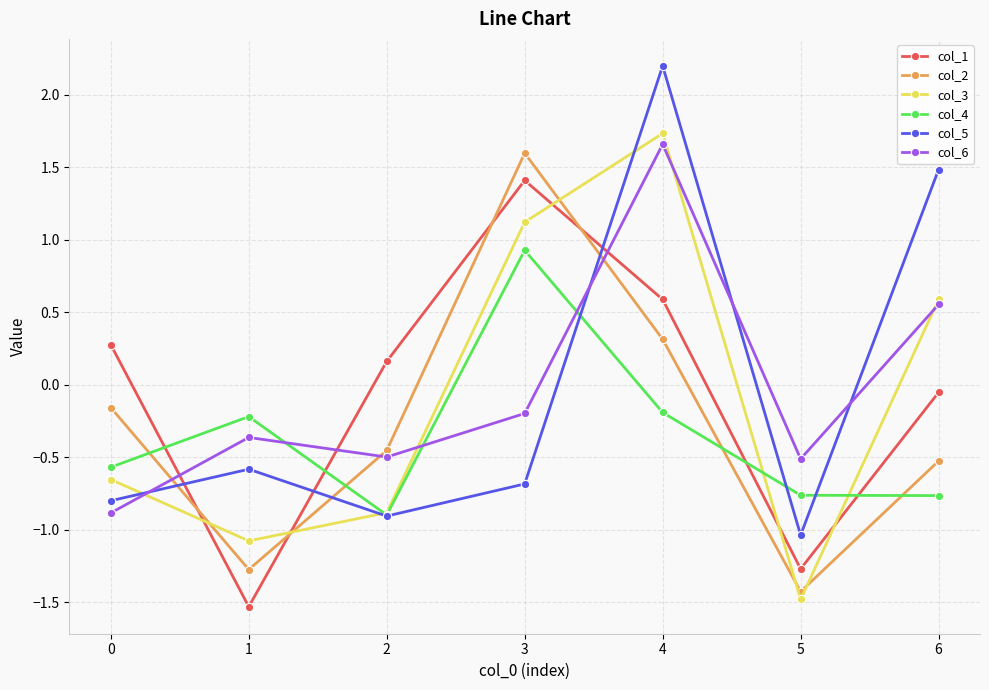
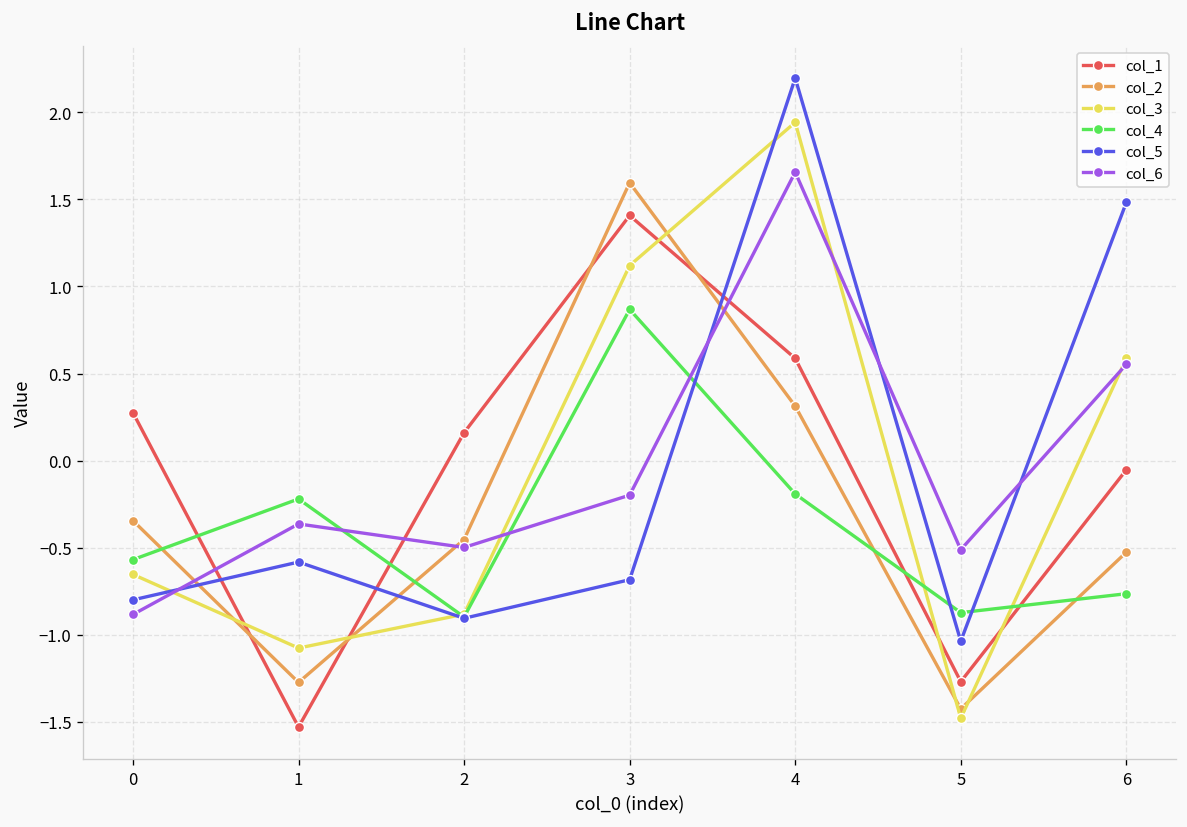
col_2, 0: -0.16 -> -0.35
col_4, 3: 0.93 -> 0.87
col_3, 4: 1.73 -> 1.94
col_4, 5: -0.76 -> -0.87
